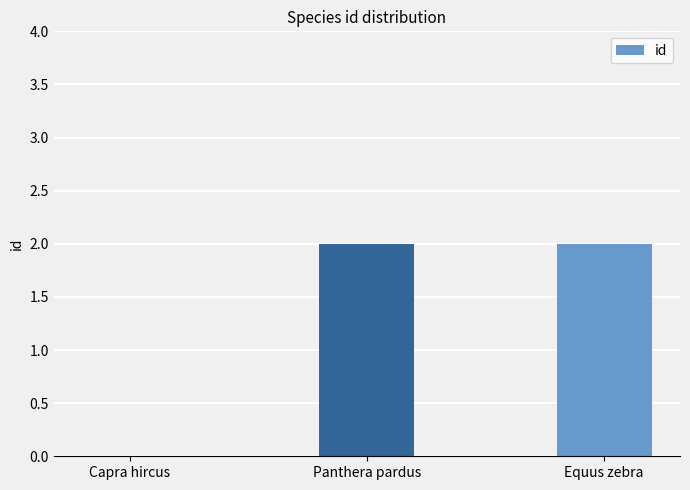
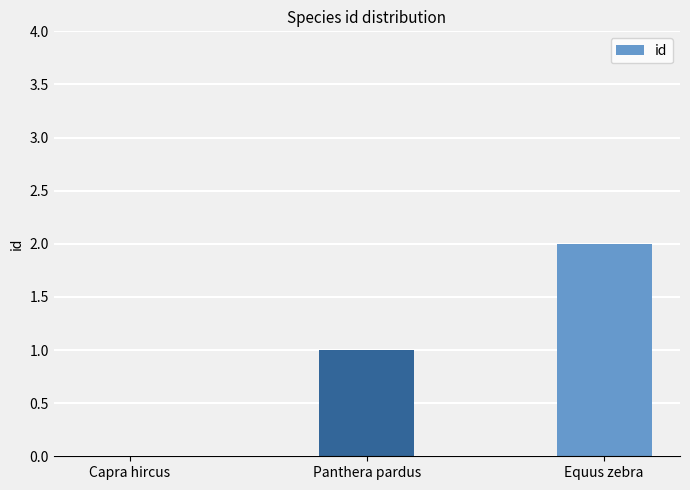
Panthera pardus: 2 -> 1
